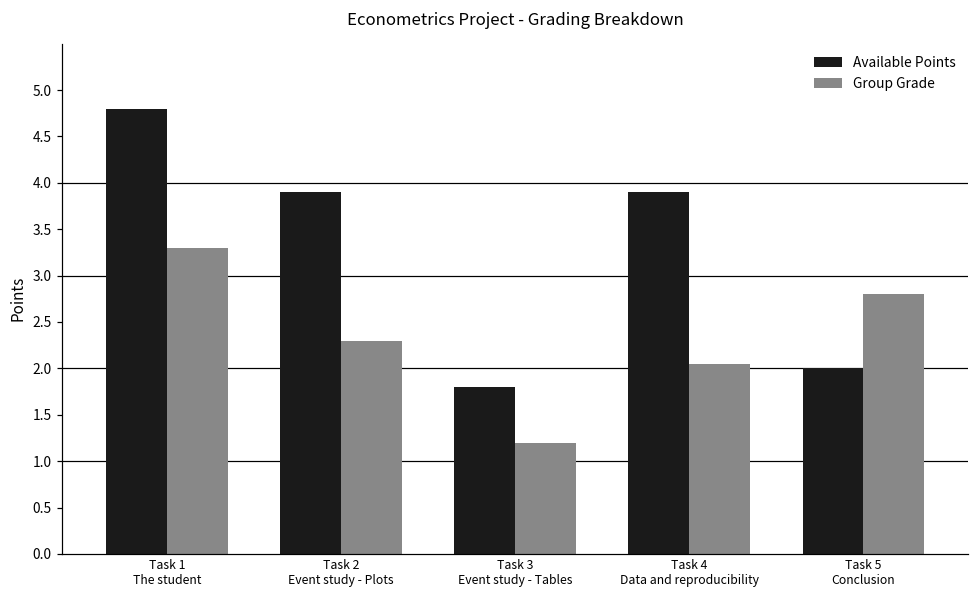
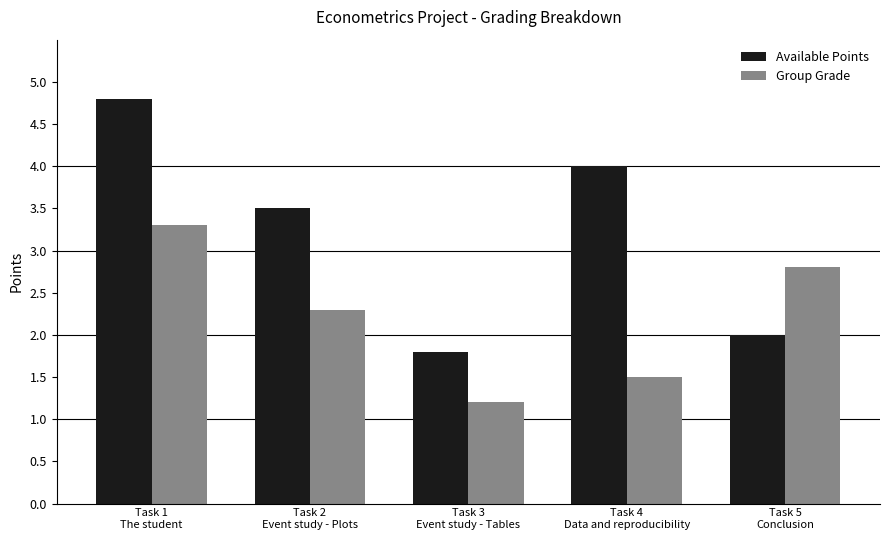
Available Points, Task 2 Event study - Plots: 3.9 -> 3.5
Available Points, Task 4 Data and reproducibility: 3.9 -> 4.0
Group Grade, Task 4 Data and reproducibility: 2.1 -> 1.5
